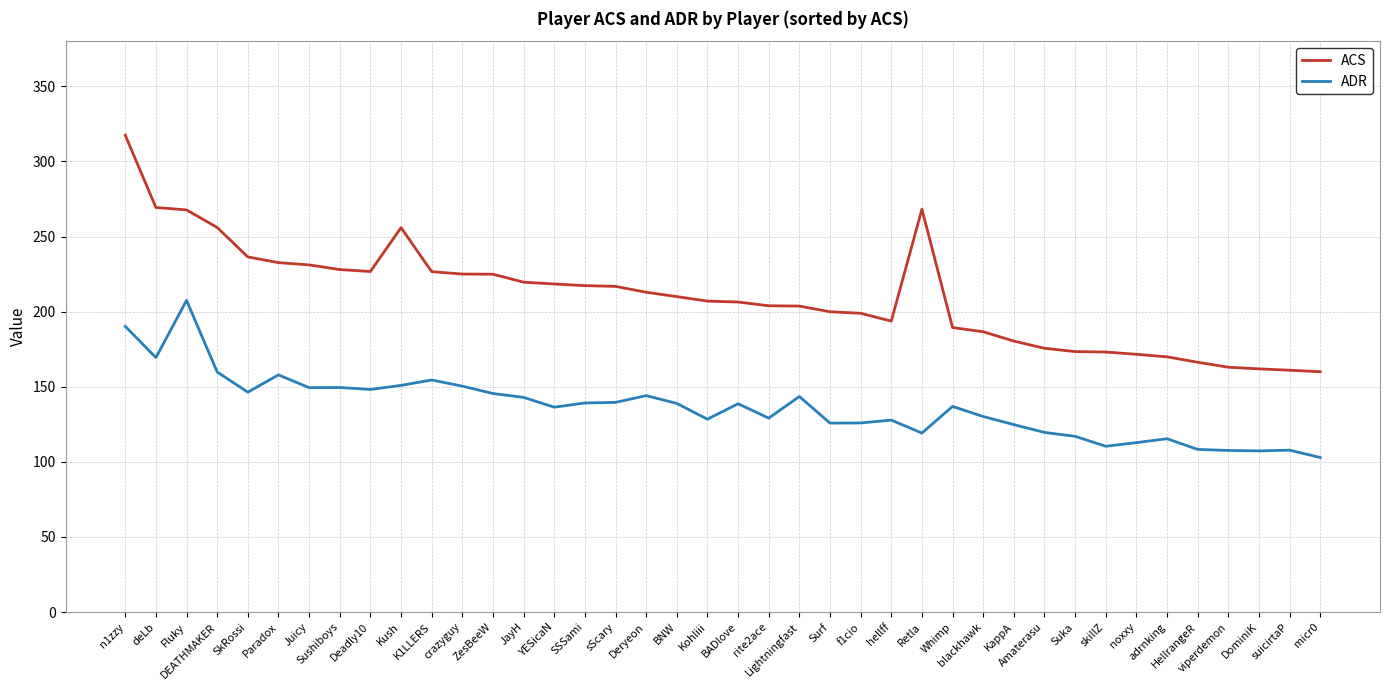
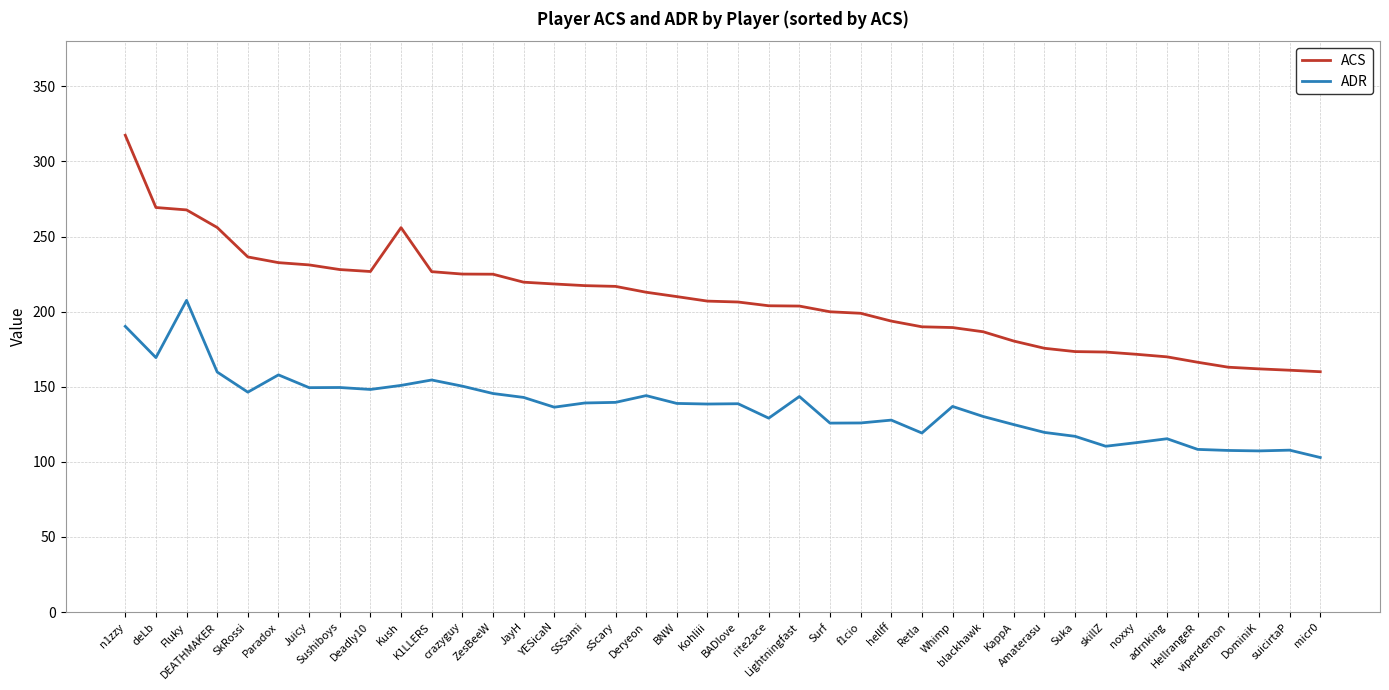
ADR, Kohliii: 128 -> 139
ACS, Retla: 268 -> 190
